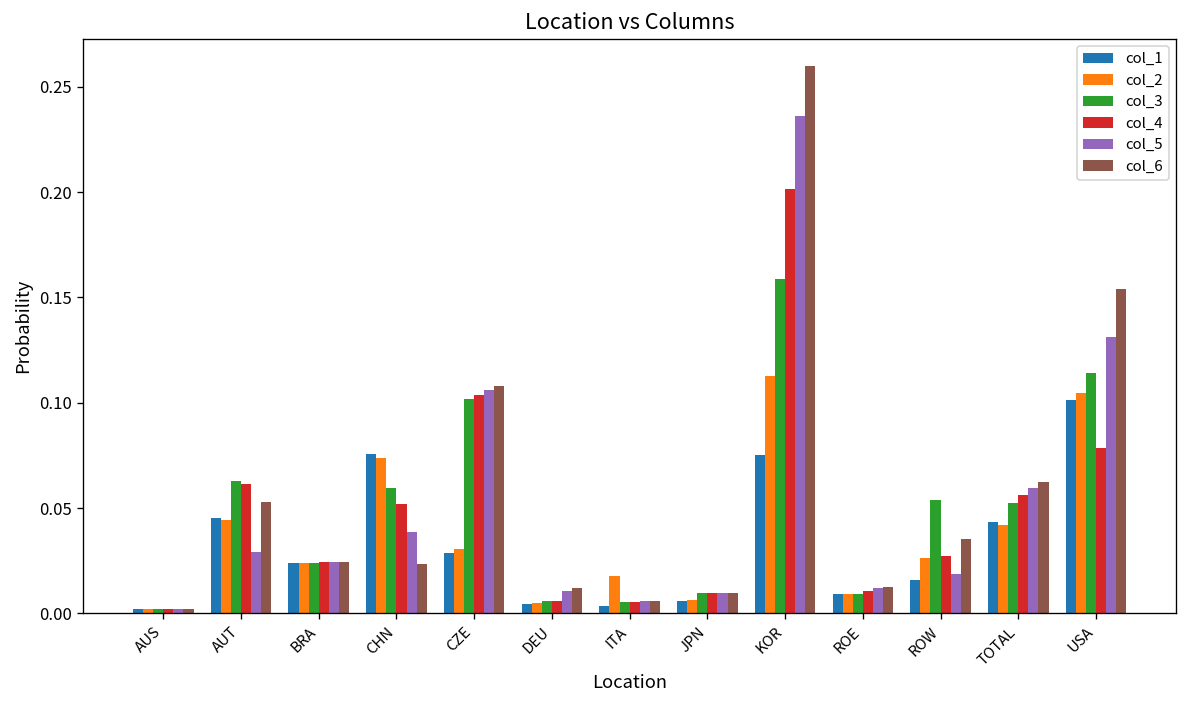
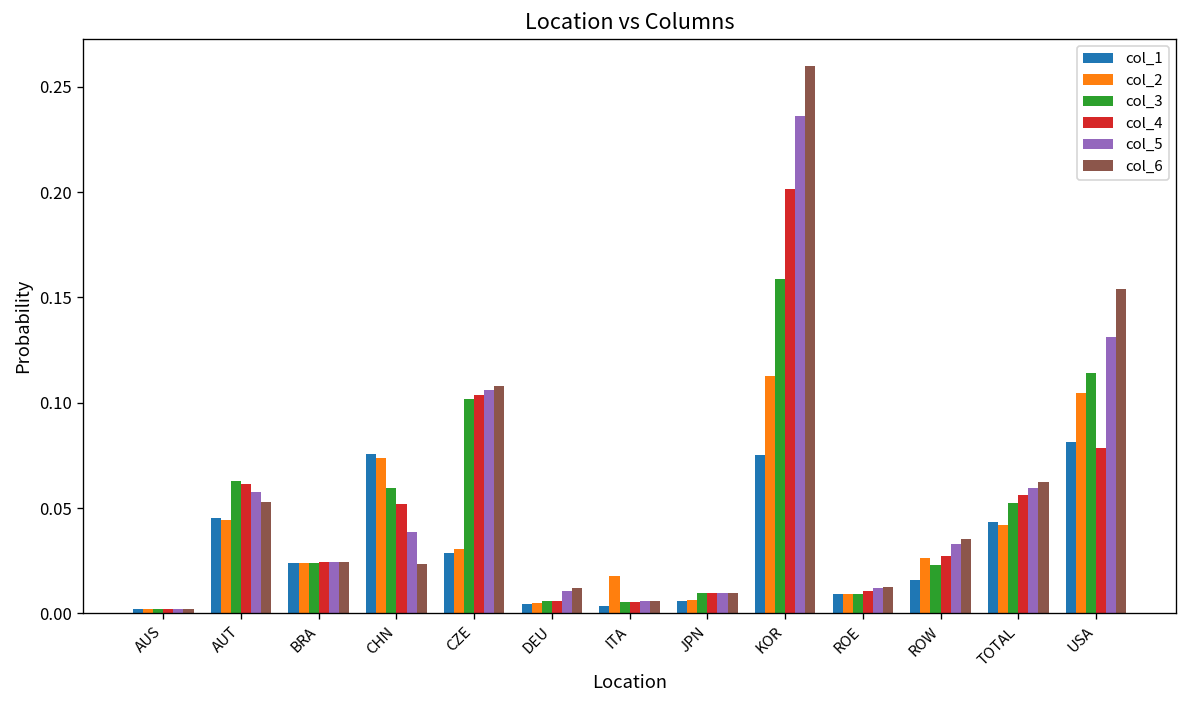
col_5, AUT: 0.029 -> 0.058
col_3, ROW: 0.054 -> 0.023
col_5, ROW: 0.019 -> 0.033
col_1, USA: 0.101 -> 0.081
